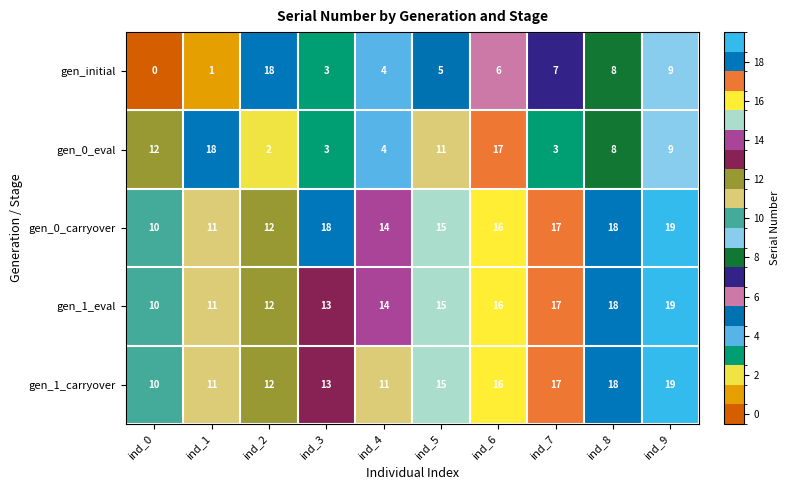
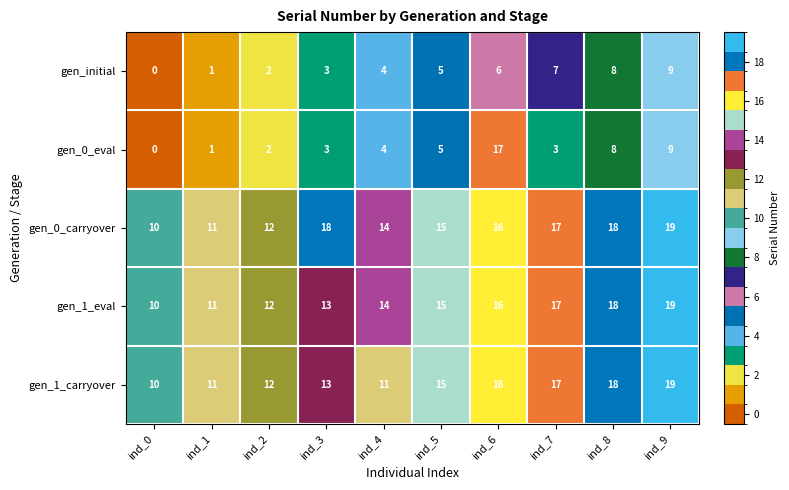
gen_initial, ind_2: 18 -> 2
gen_0_eval, ind_0: 12 -> 0
gen_0_eval, ind_1: 18 -> 1
gen_0_eval, ind_5: 11 -> 5
